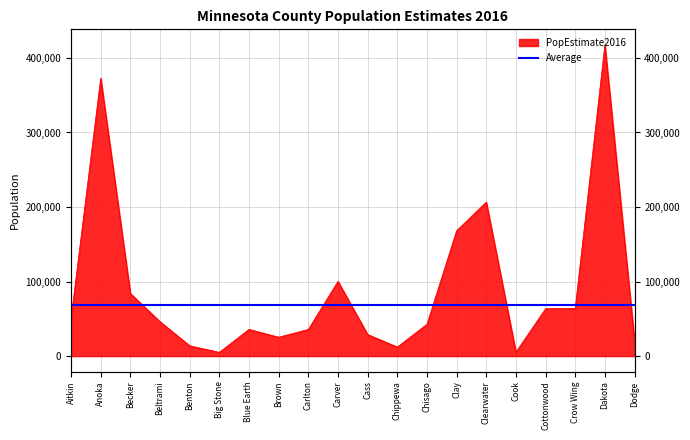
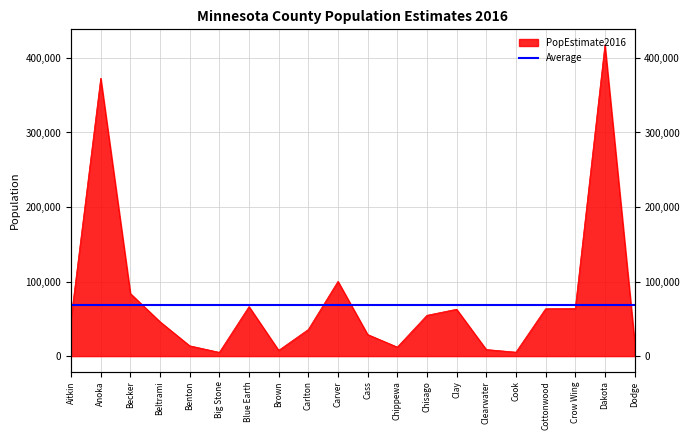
Blue Earth: 40,000 -> 70,000
Brown: 30,000 -> 10,000
Chisago: 40,000 -> 50,000
Clay: 170,000 -> 60,000
Clearwater: 210,000 -> 10,000
